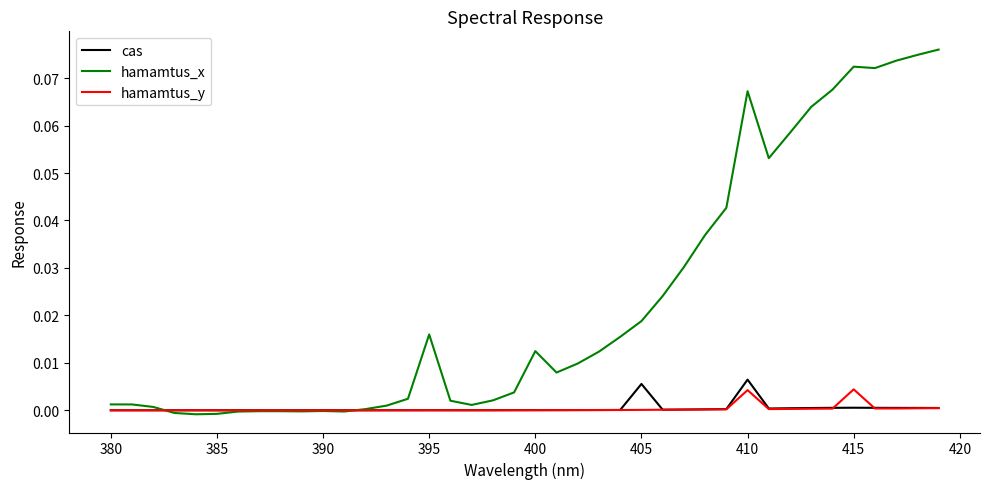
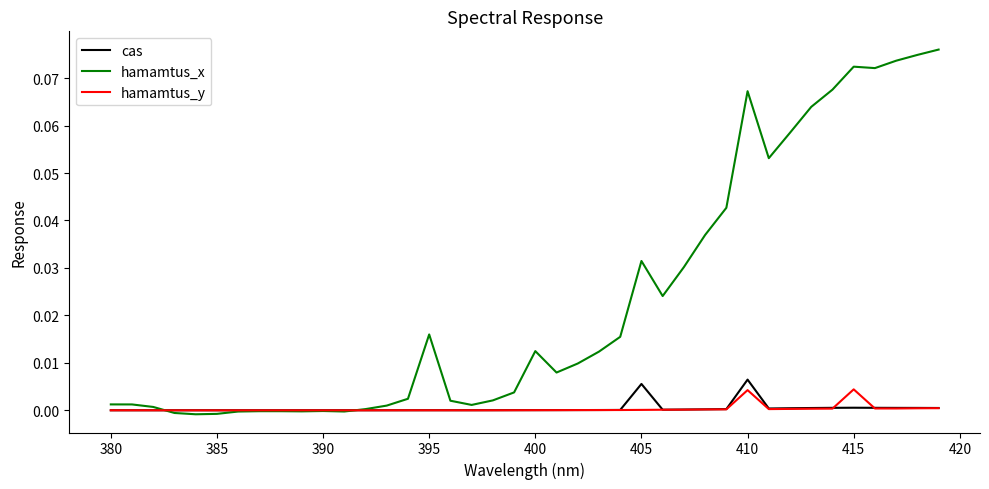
hamamtus_x, 405: 0.019 -> 0.031
